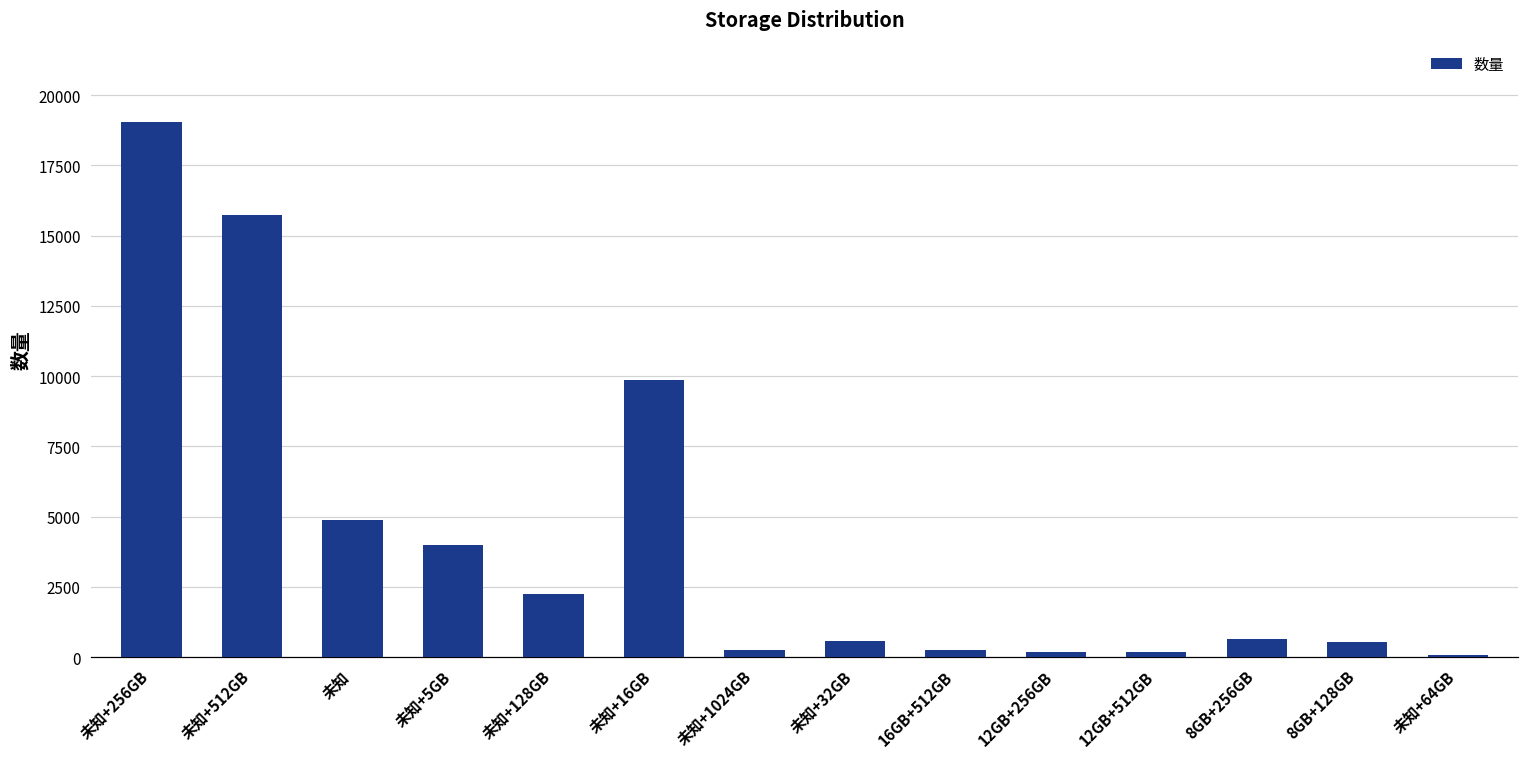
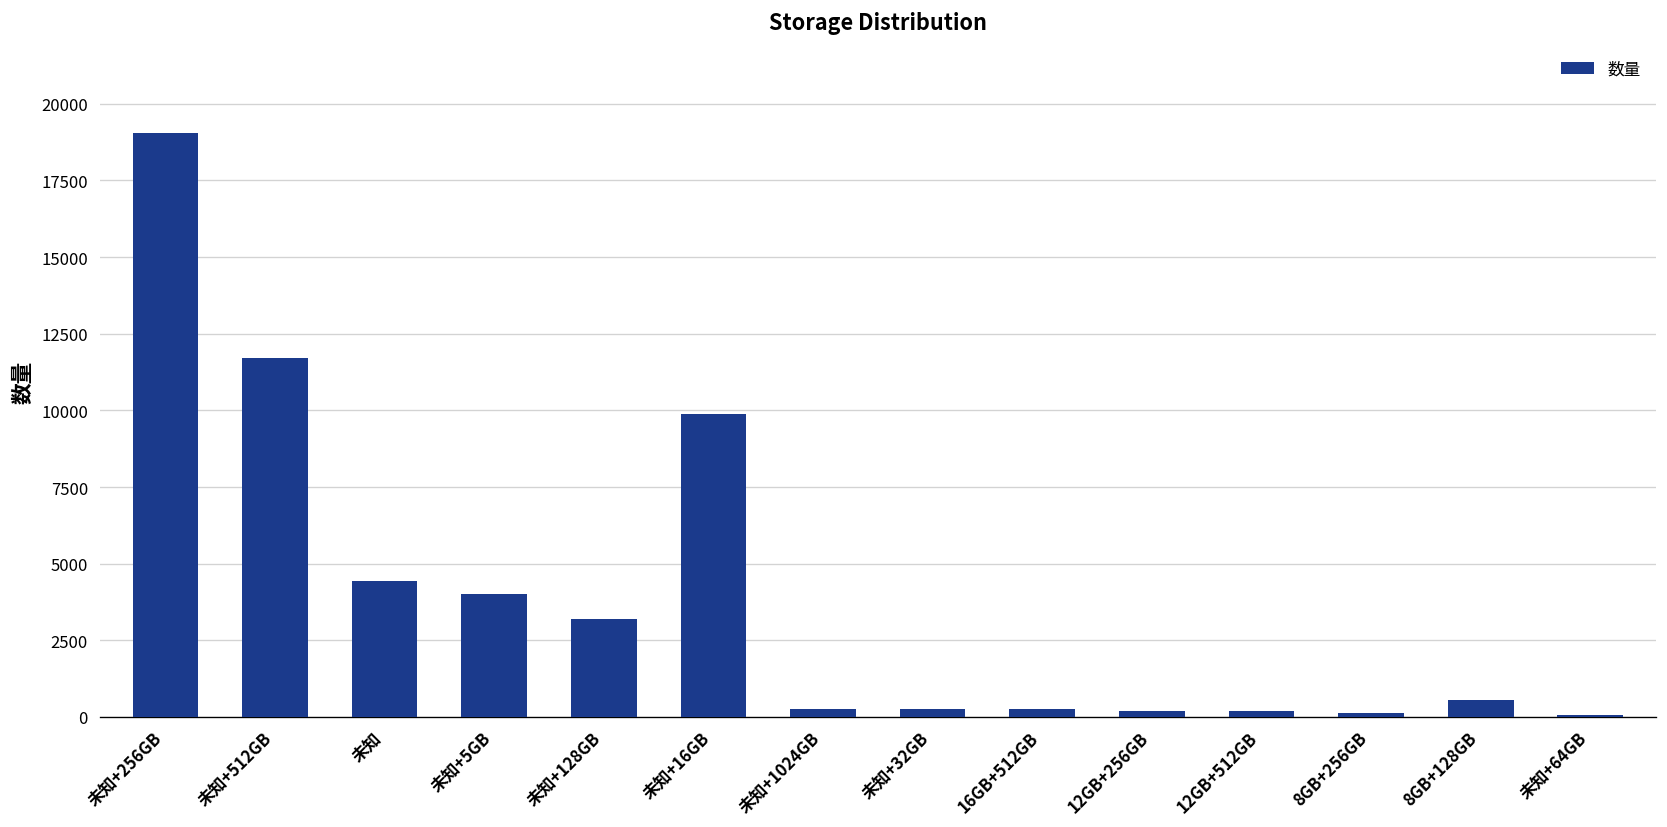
未知+512GB: 15700 -> 11700
未知: 4900 -> 4400
未知+128GB: 2200 -> 3200
未知+32GB: 600 -> 300
8GB+256GB: 700 -> 100
